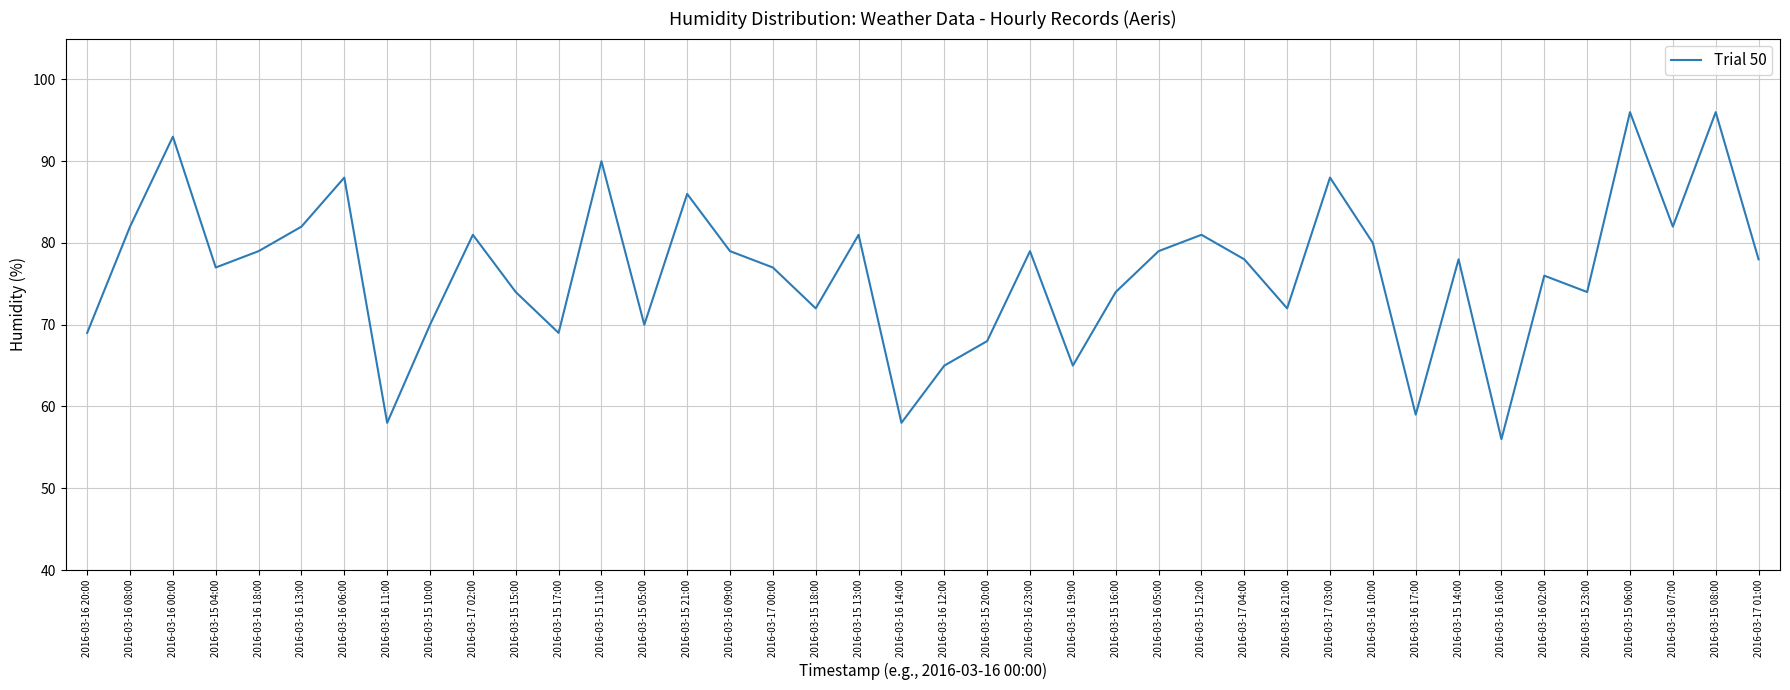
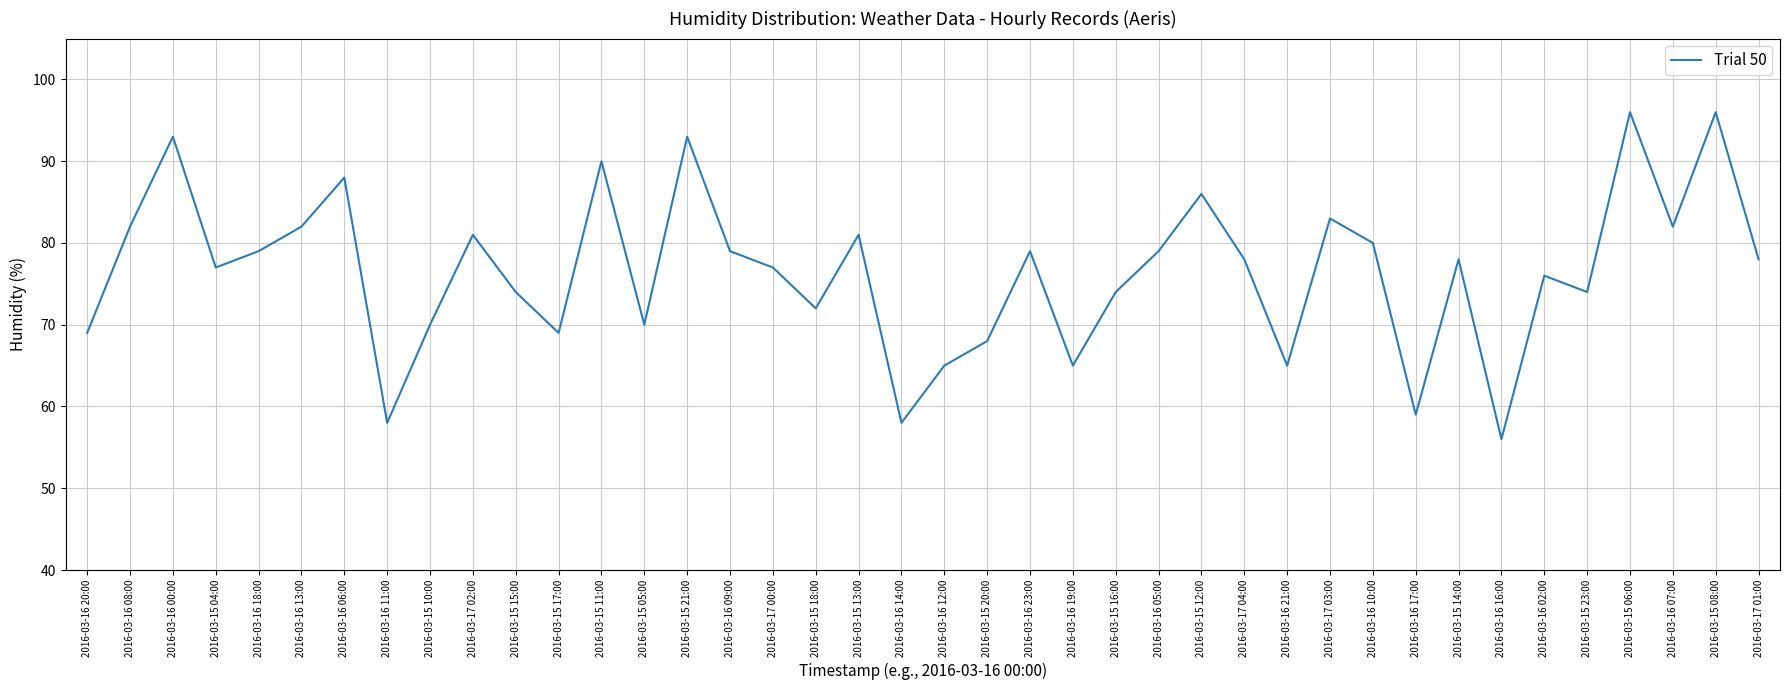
2016-03-15 21:00: 86 -> 93
2016-03-15 12:00: 81 -> 86
2016-03-16 21:00: 72 -> 65
2016-03-17 03:00: 88 -> 83
